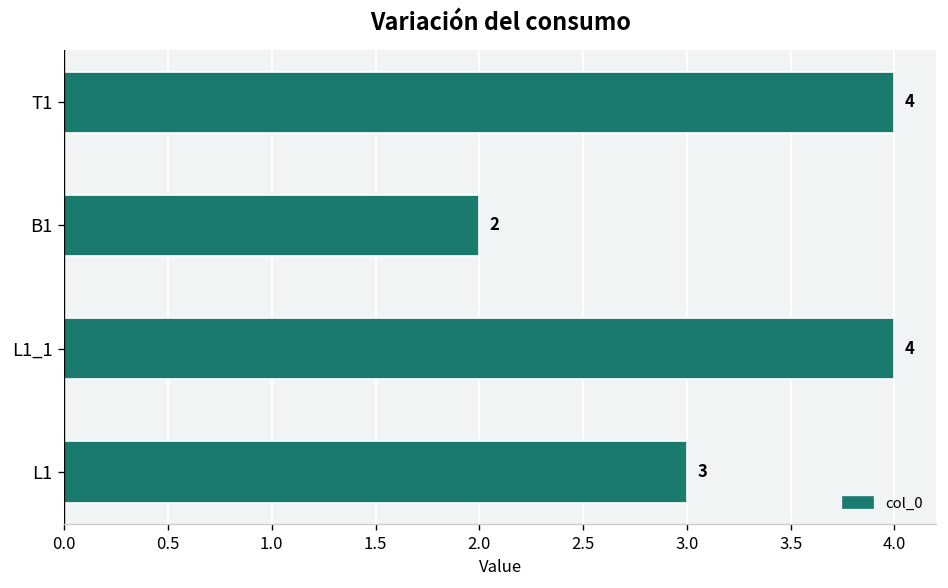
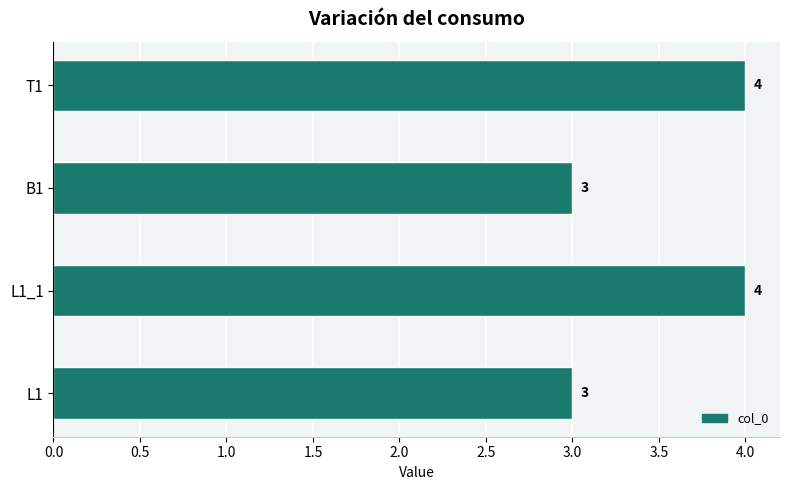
B1: 2 -> 3
